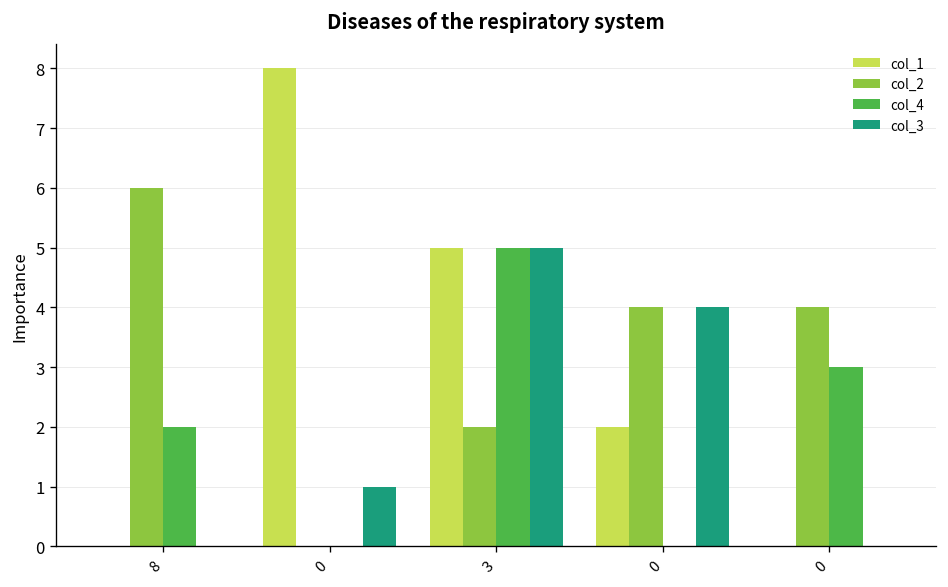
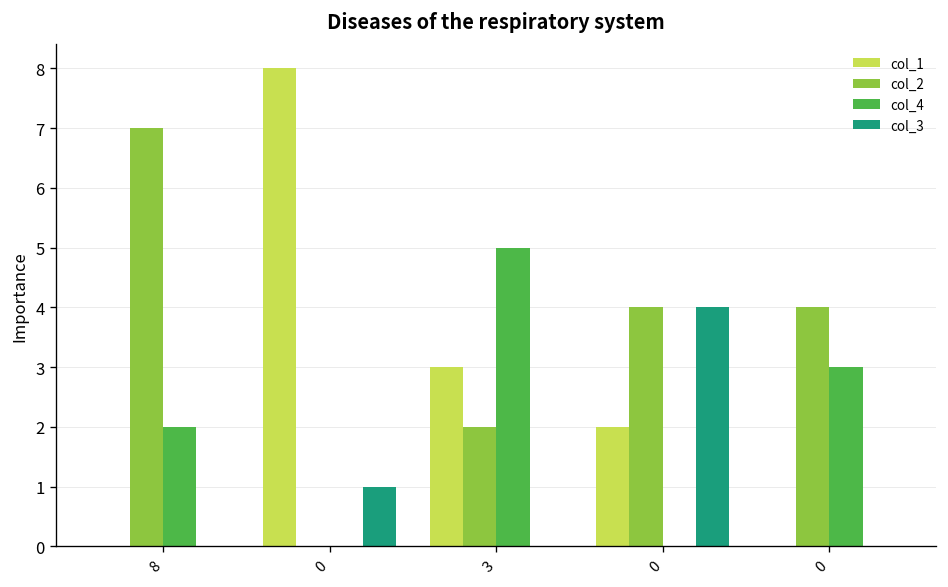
col_2, 8: 6 -> 7
col_1, 3: 5 -> 3
col_3, 3: 5 -> 0
